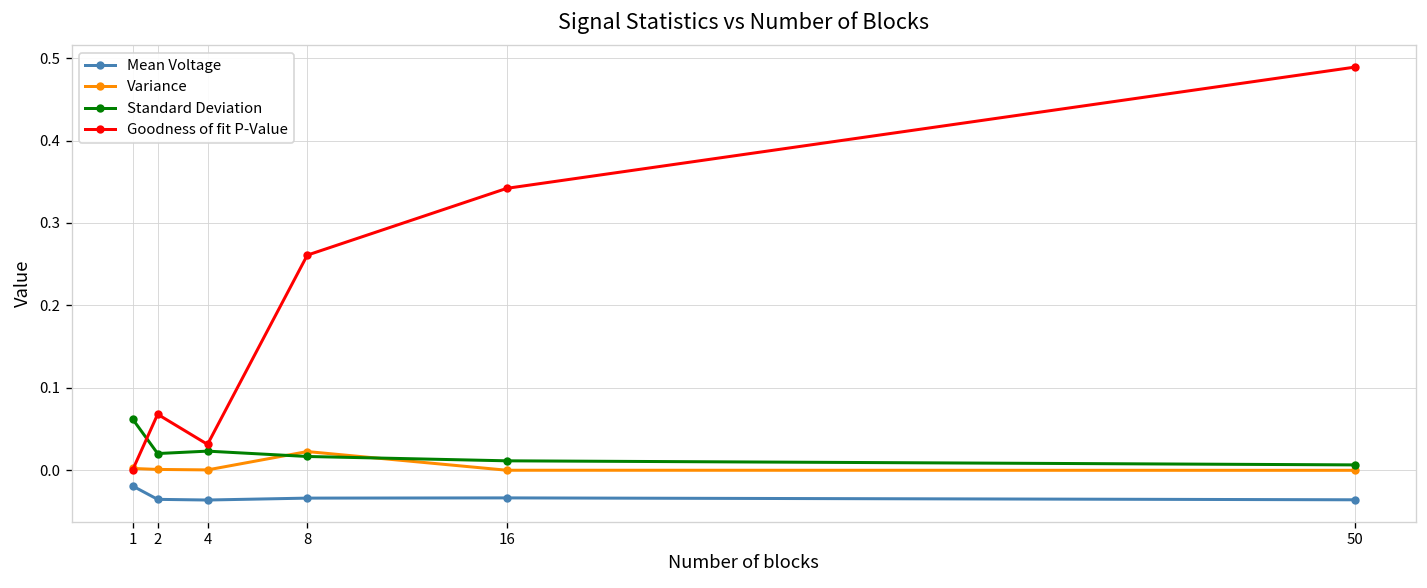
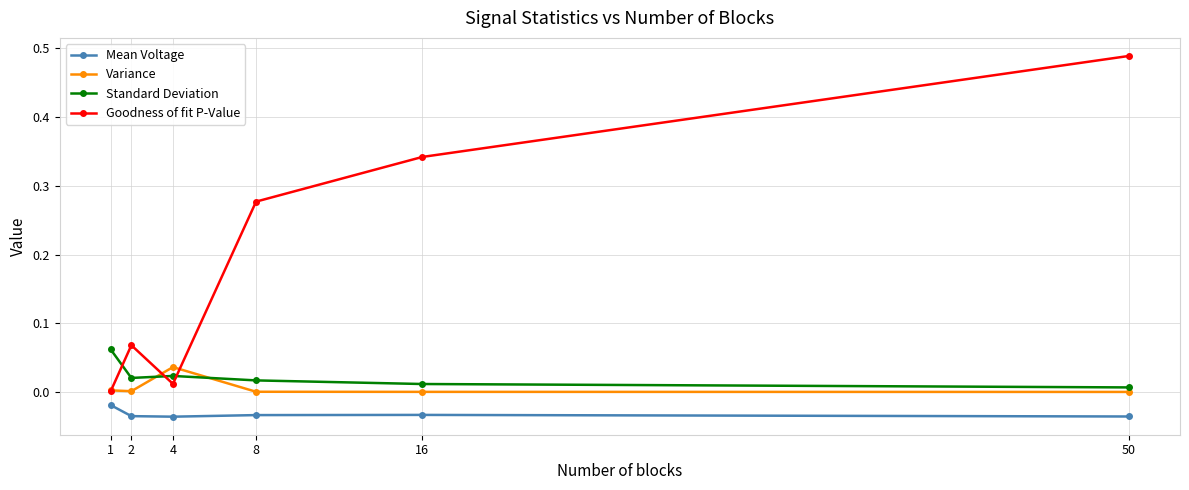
Variance, 4: 0.00 -> 0.04
Goodness of fit P-Value, 4: 0.03 -> 0.01
Variance, 8: 0.02 -> 0.00
Goodness of fit P-Value, 8: 0.26 -> 0.28
